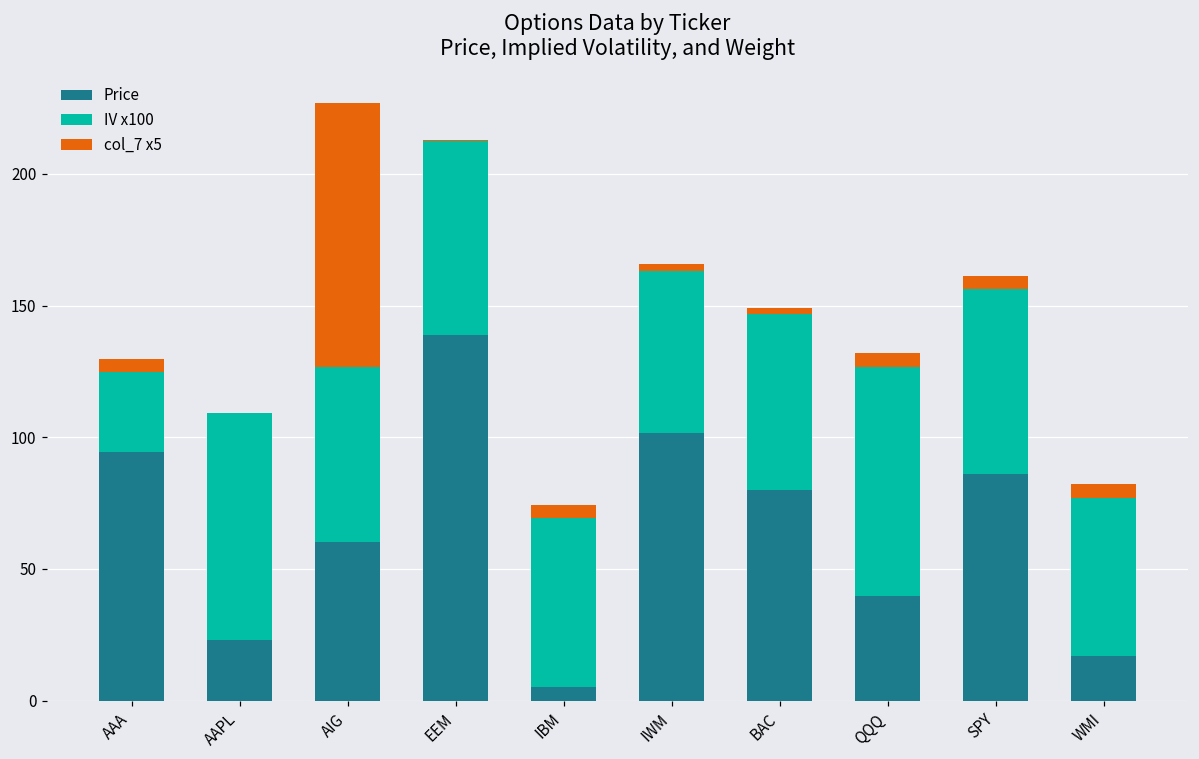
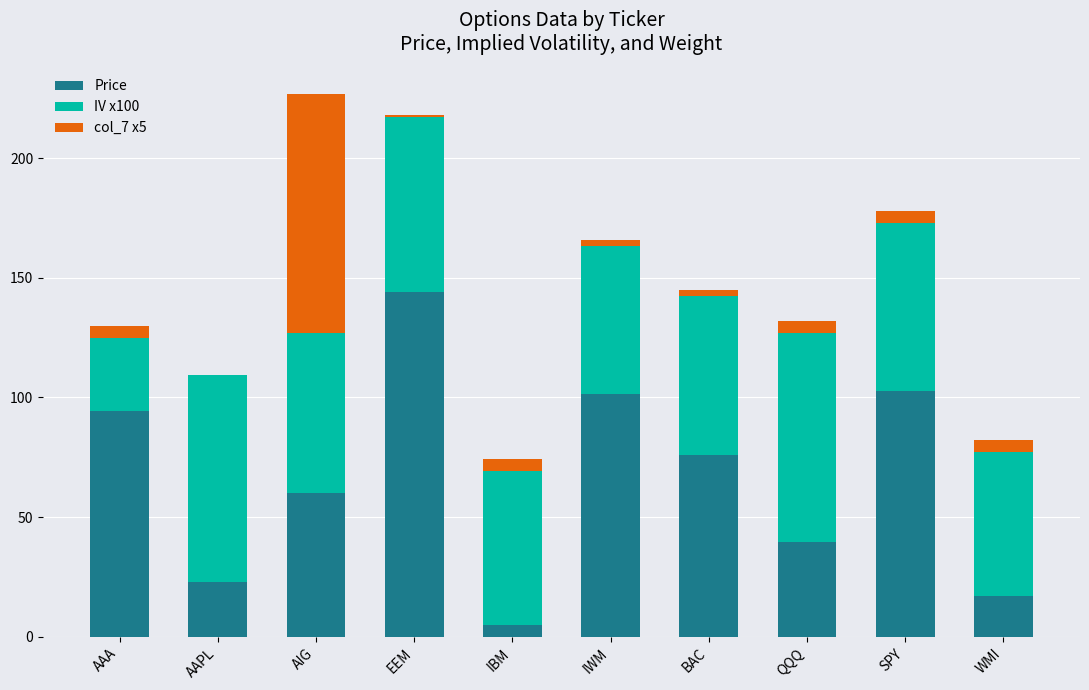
Price, EEM: 139 -> 144
Price, BAC: 80 -> 76
Price, SPY: 86 -> 103
